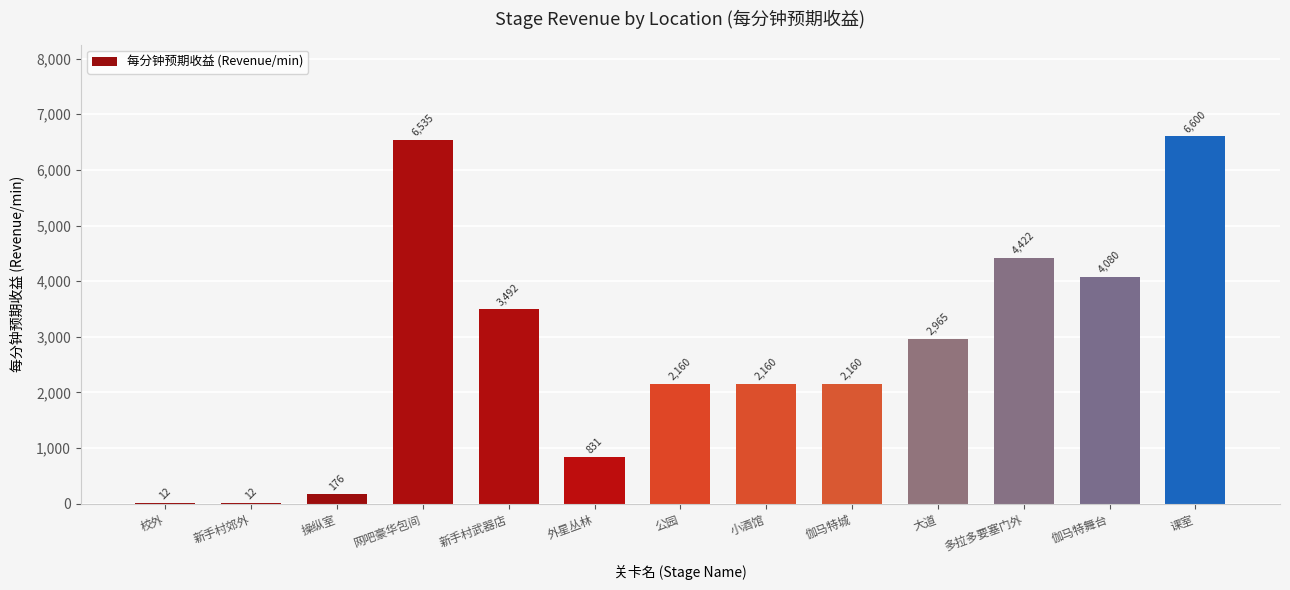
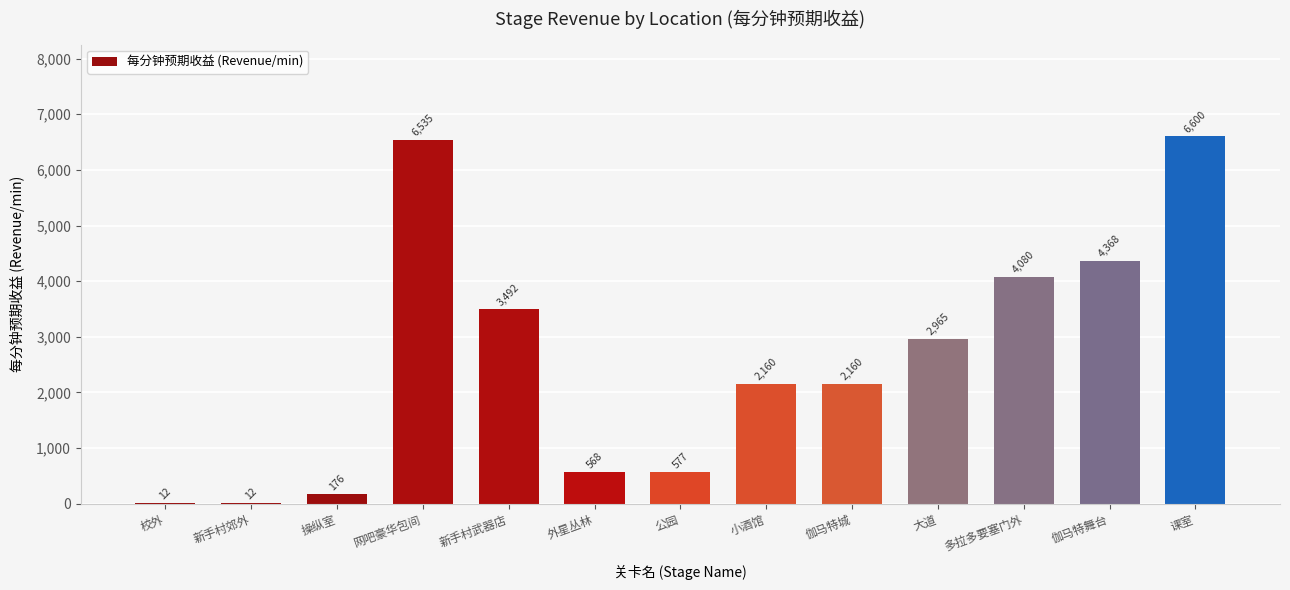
外星丛林: 831 -> 568
公园: 2,160 -> 577
多拉多要塞门外: 4,422 -> 4,080
伽马特舞台: 4,080 -> 4,368
